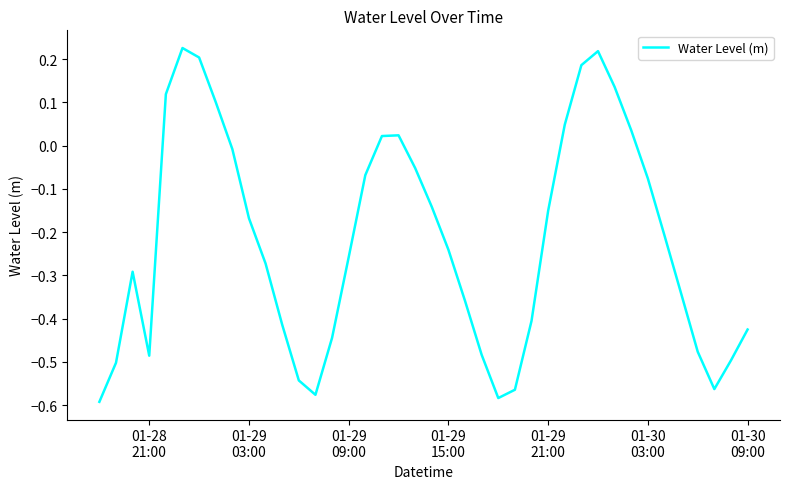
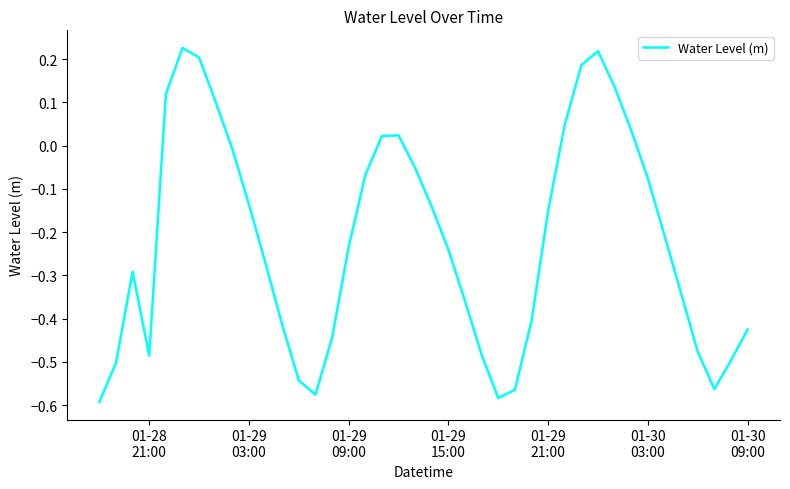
01-29 03:00: -0.17 -> -0.14
01-29 09:00: -0.26 -> -0.23
